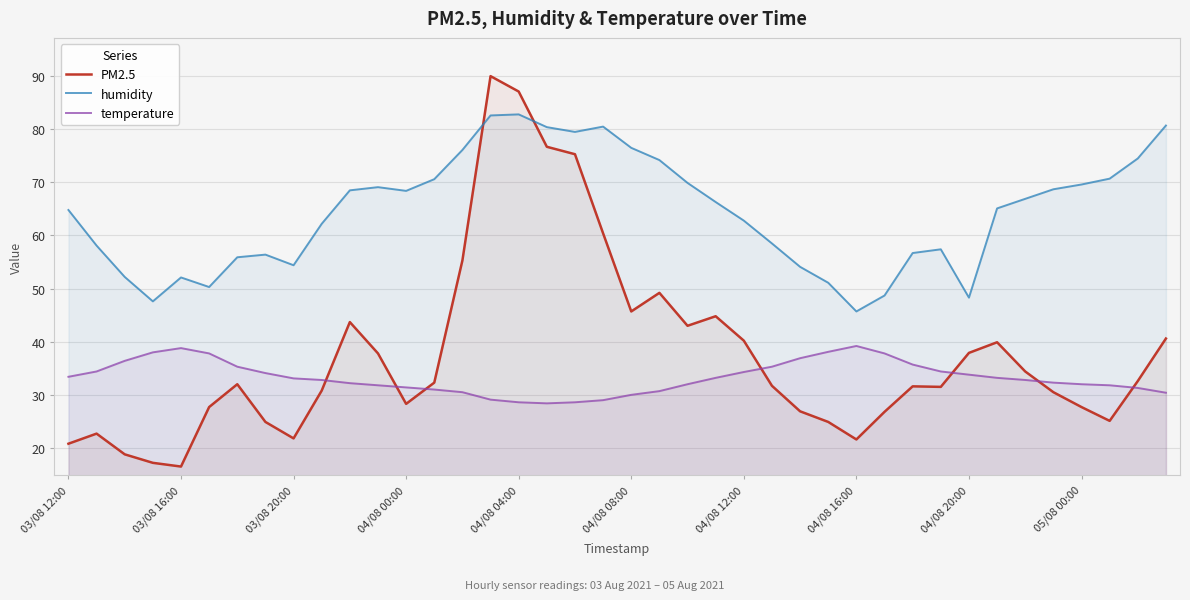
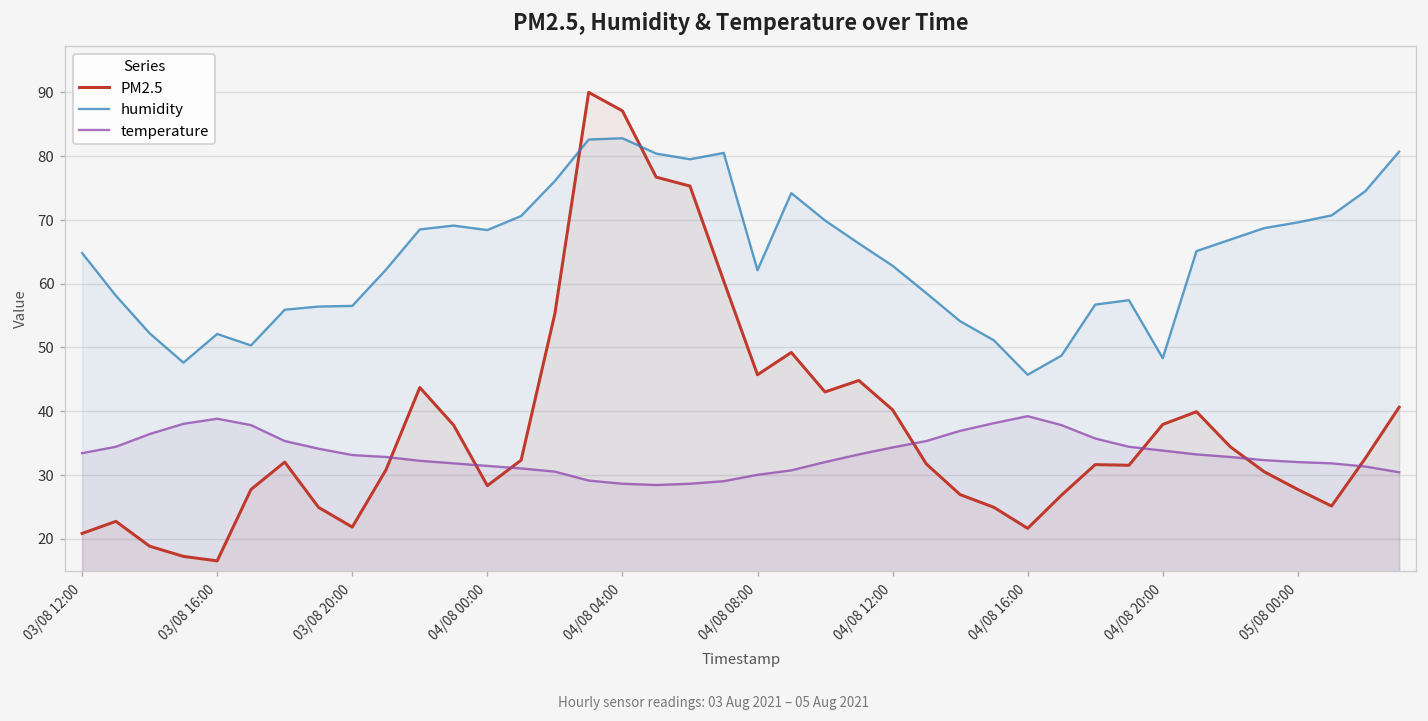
humidity, 03/08 20:00: 54 -> 57
humidity, 04/08 08:00: 77 -> 62
